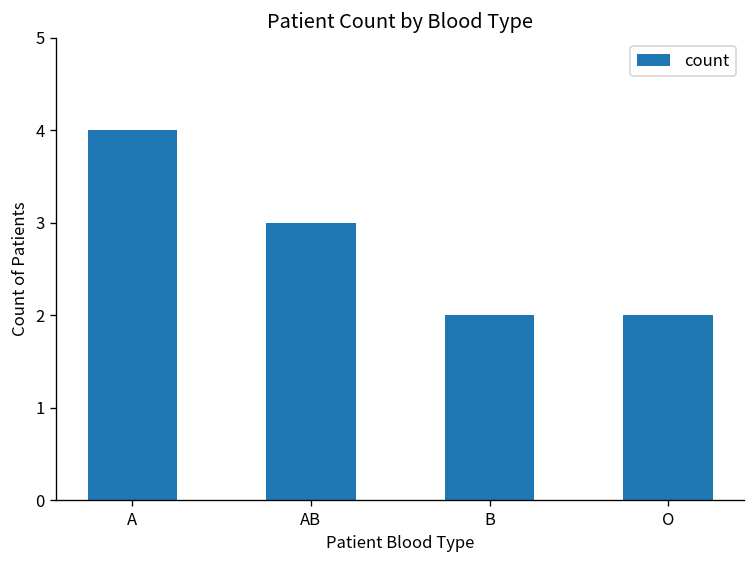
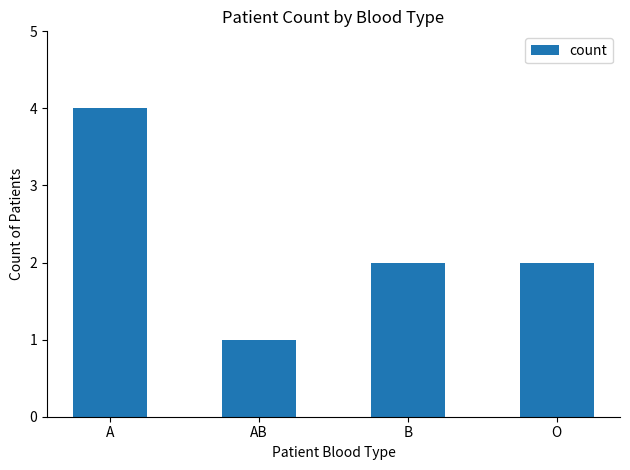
AB: 3 -> 1
